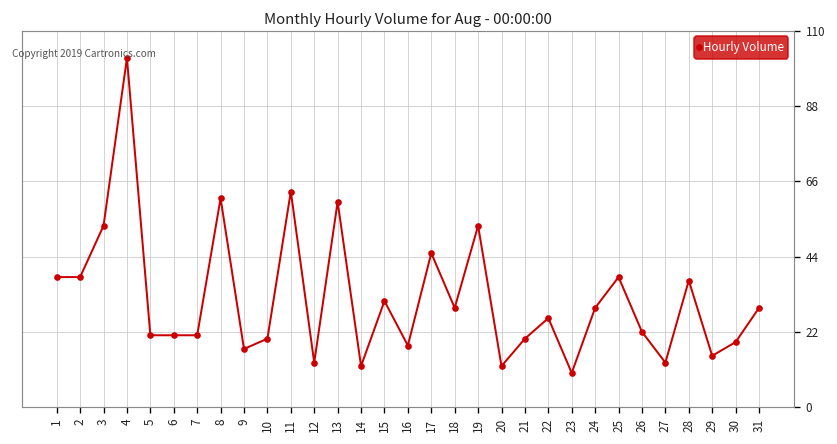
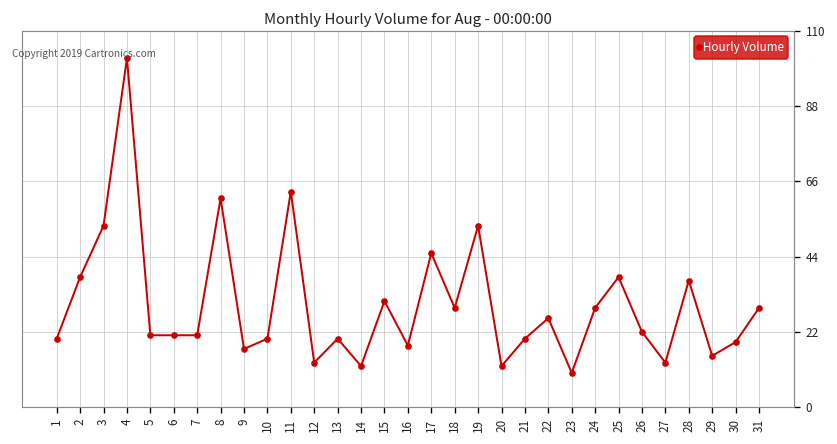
1: 38 -> 20
13: 60 -> 20
